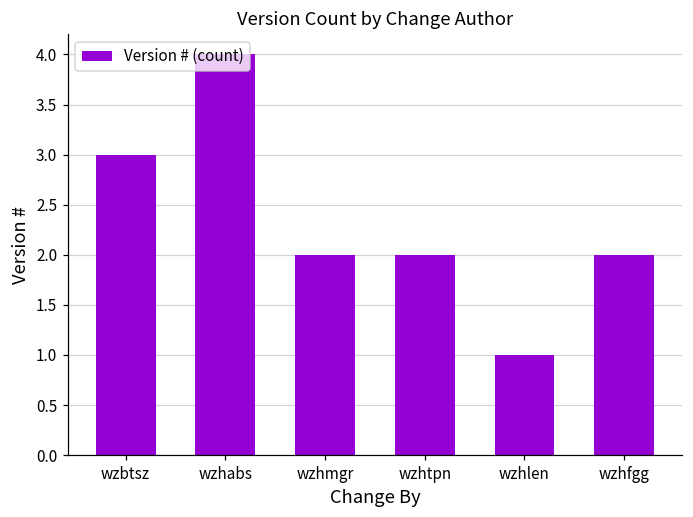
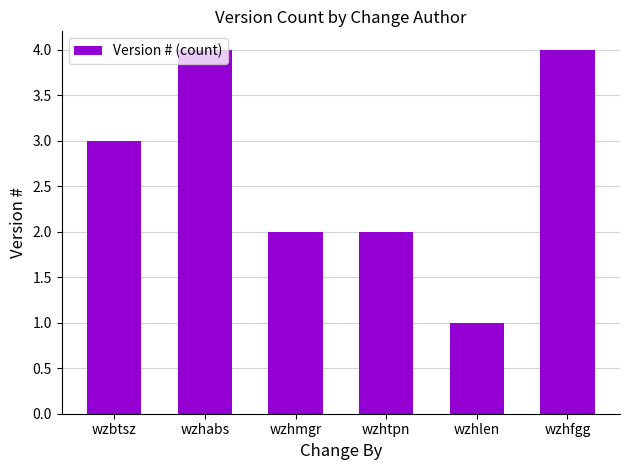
wzhfgg: 2 -> 4
